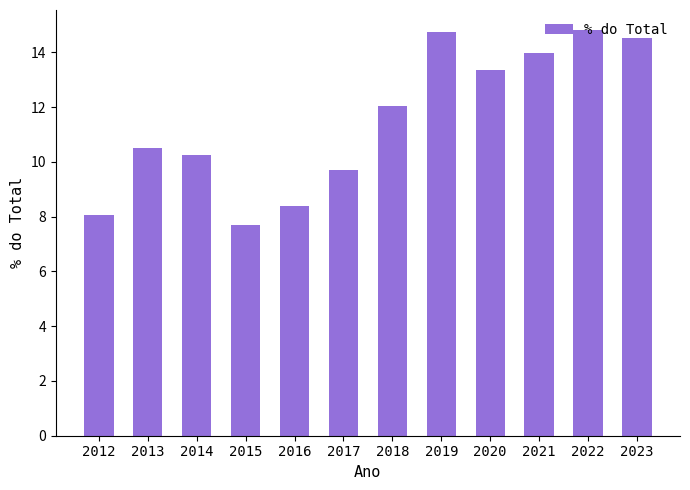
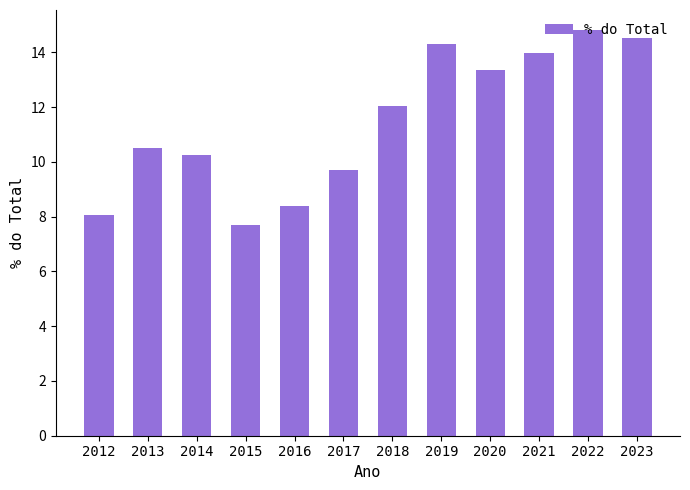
2019: 14.7 -> 14.3
